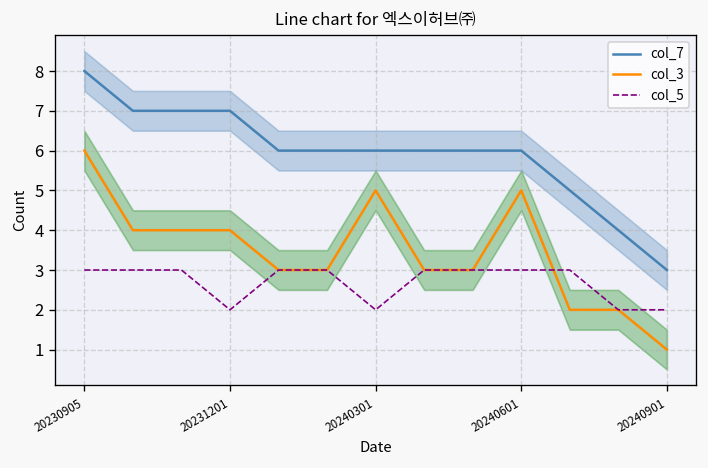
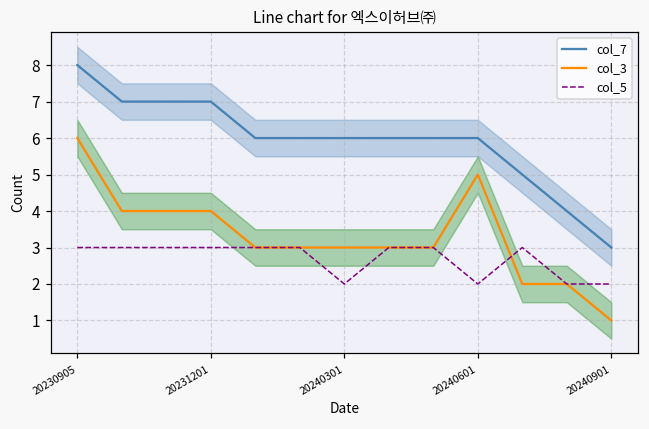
col_5, 20231201: 2 -> 3
col_3, 20240301: 5 -> 3
col_5, 20240601: 3 -> 2
